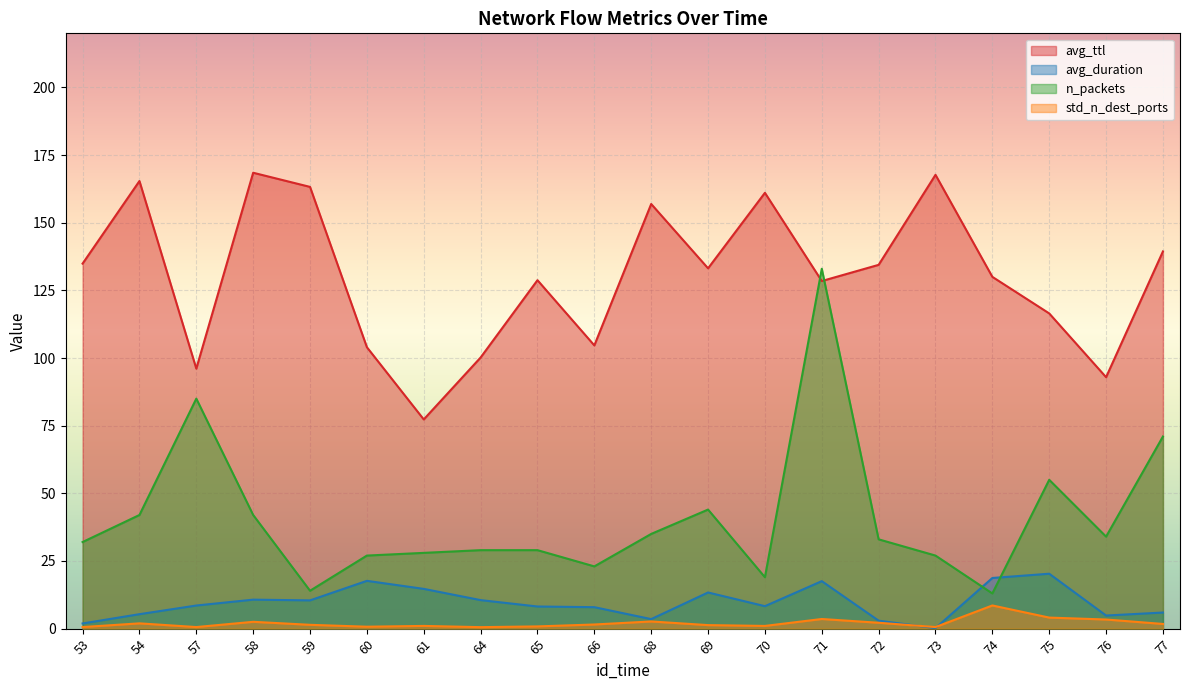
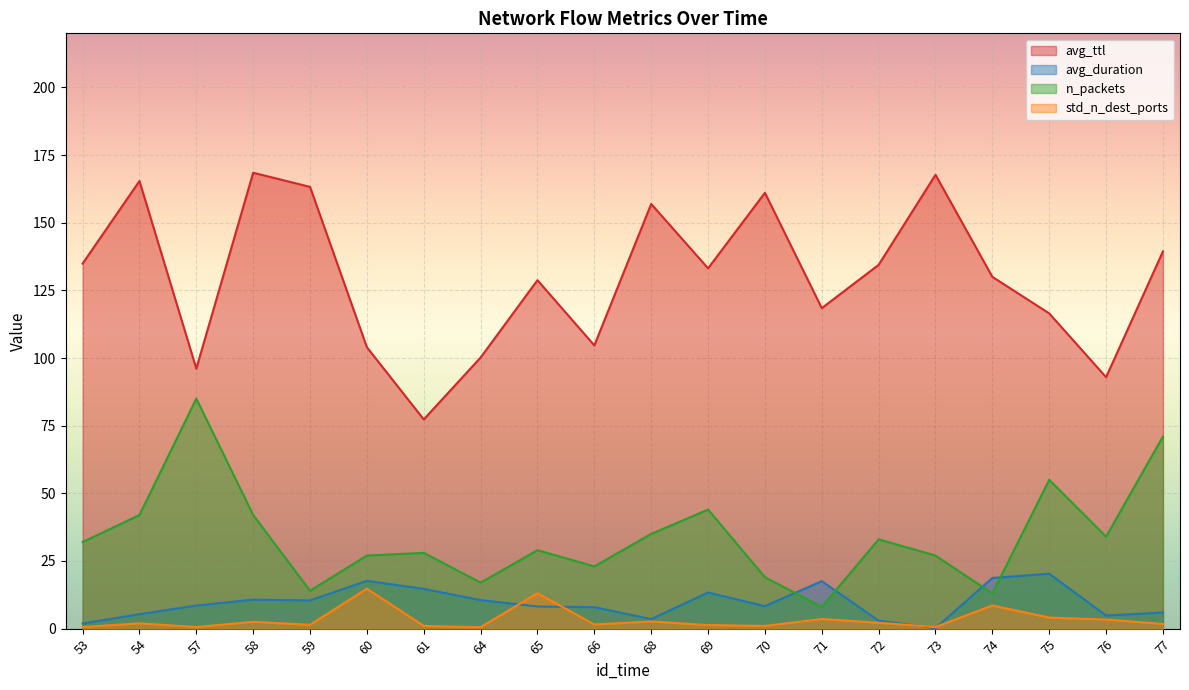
std_n_dest_ports, 60: 1 -> 15
n_packets, 64: 29 -> 17
std_n_dest_ports, 65: 1 -> 13
avg_ttl, 71: 128 -> 118
n_packets, 71: 133 -> 8
